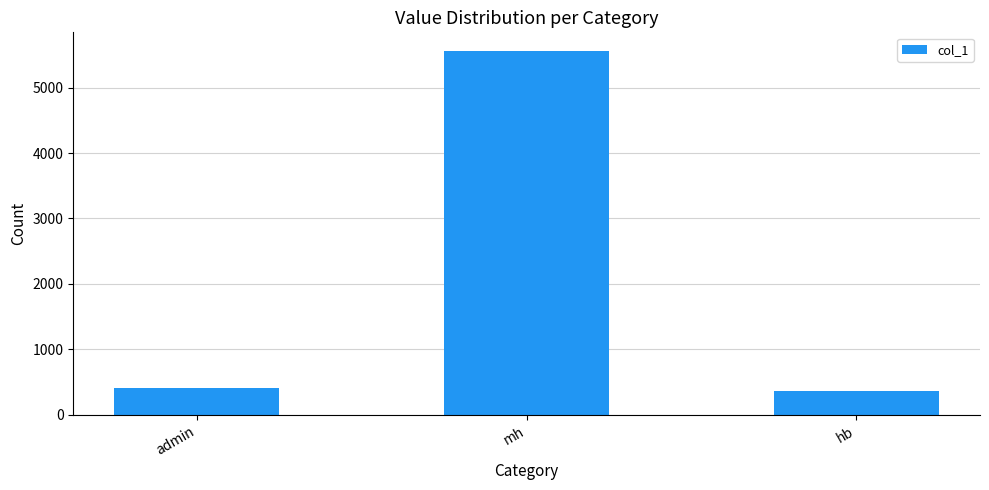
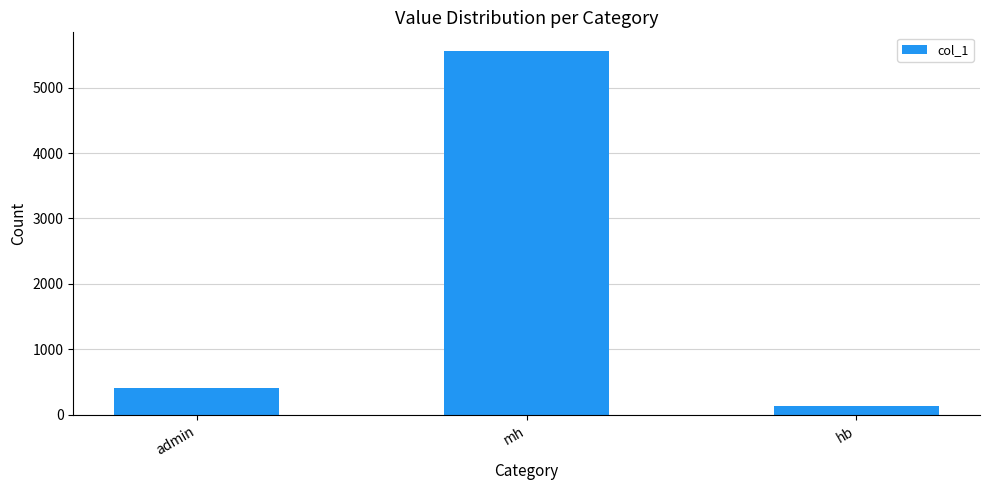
hb: 400 -> 100
